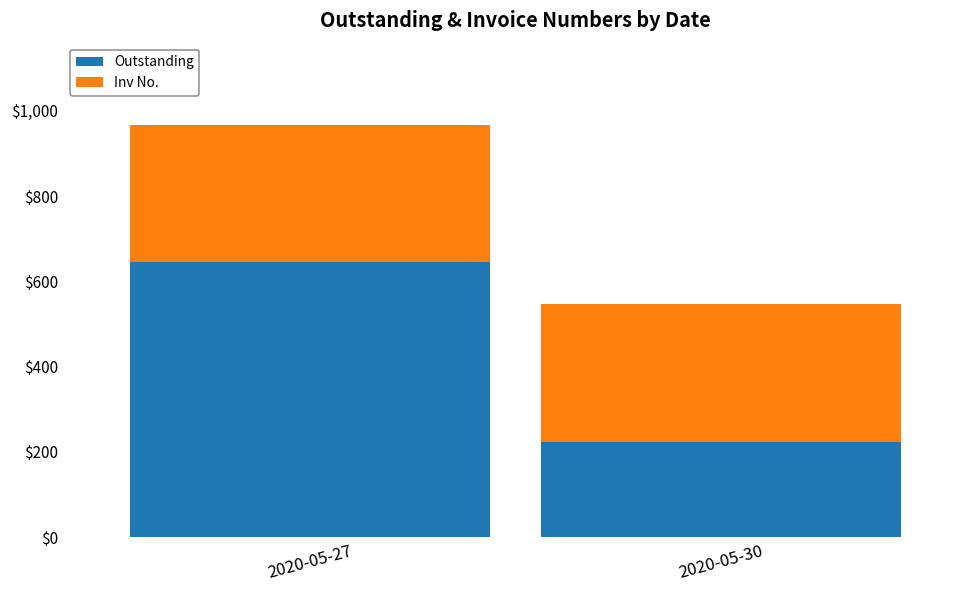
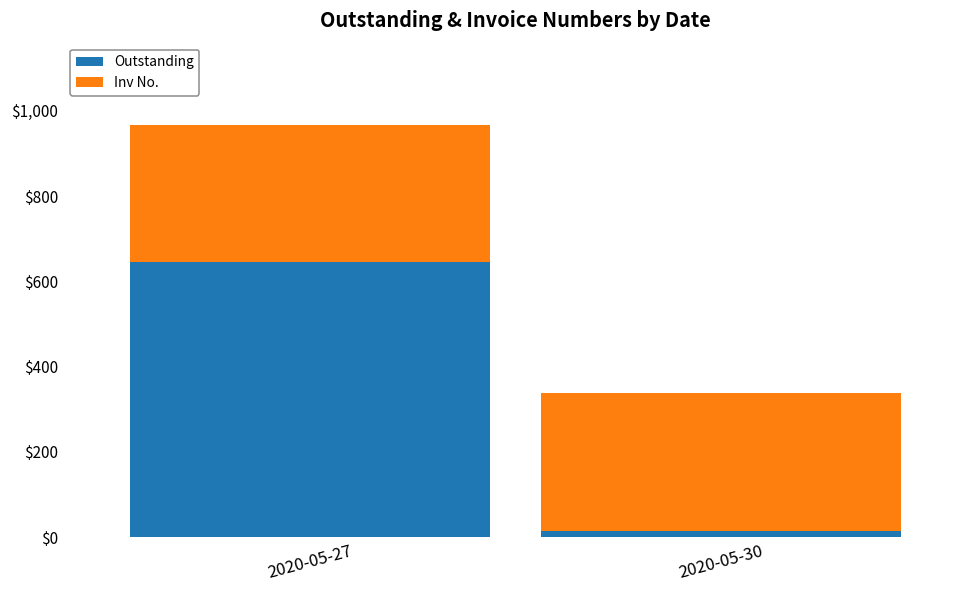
Outstanding, 2020-05-30: $220 -> $20
